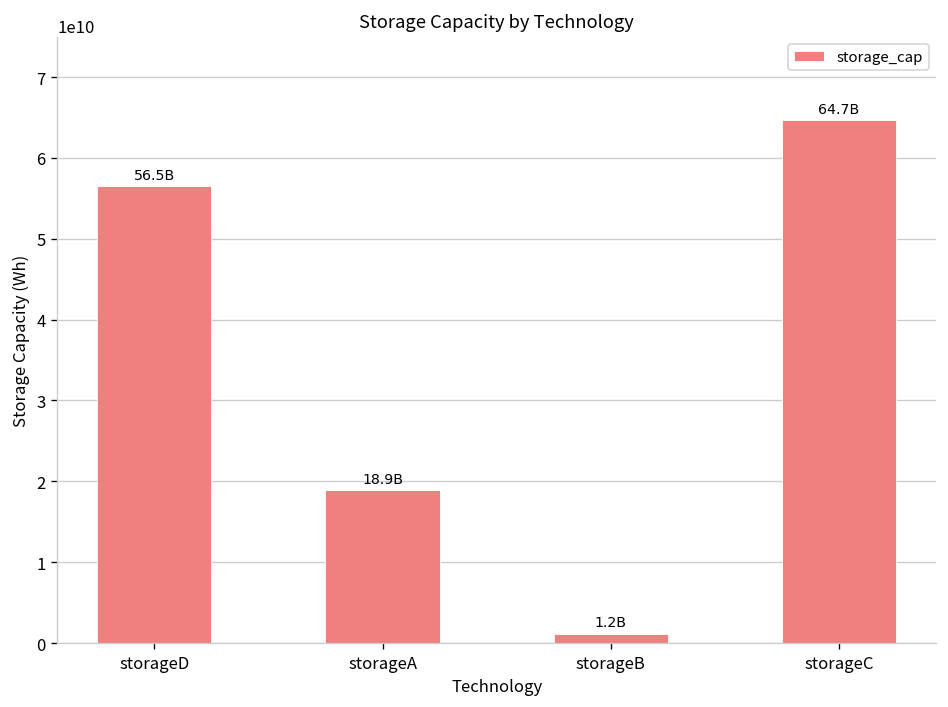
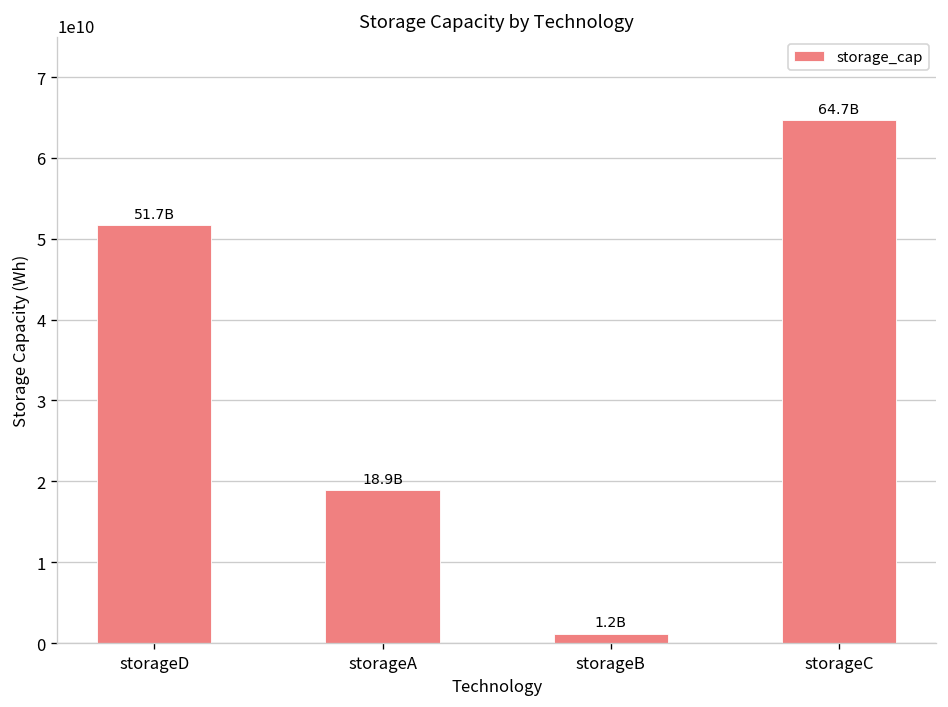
storageD: 56.5B -> 51.7B
